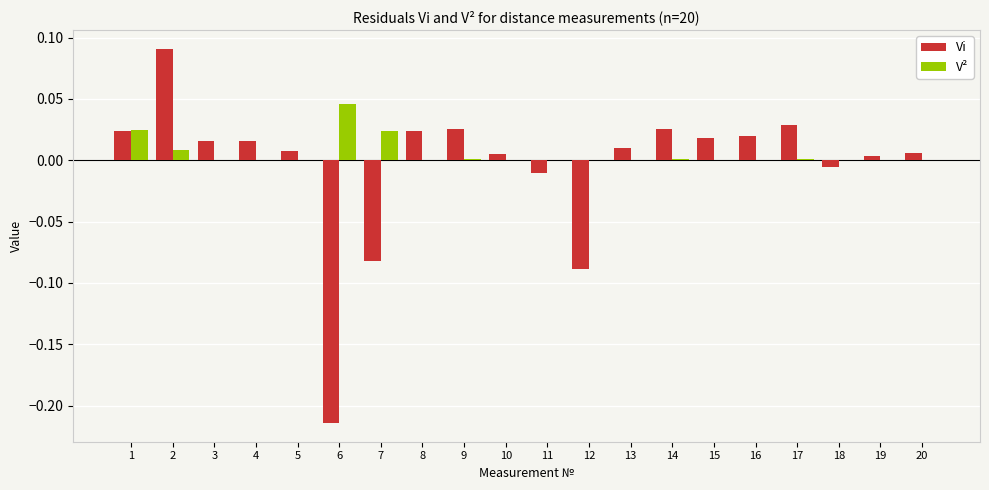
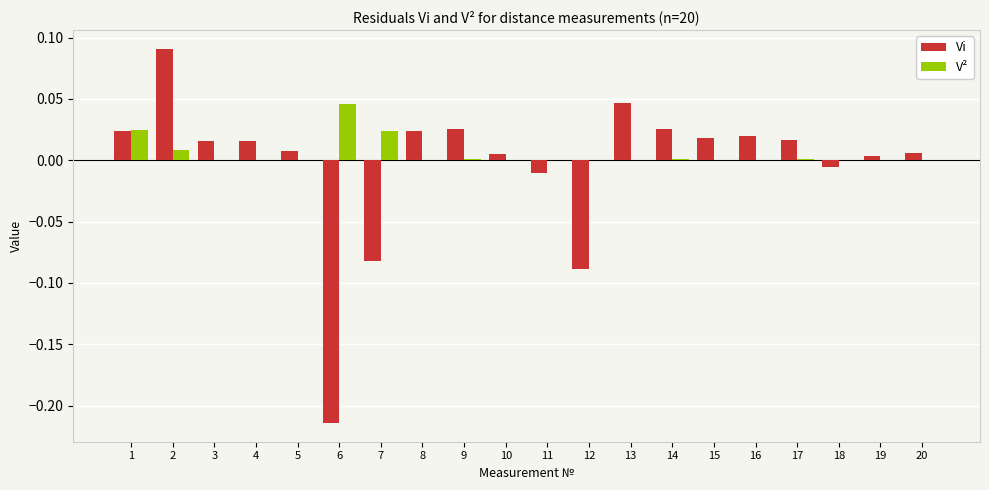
Vi, 13: 0.010 -> 0.047
Vi, 17: 0.029 -> 0.016
